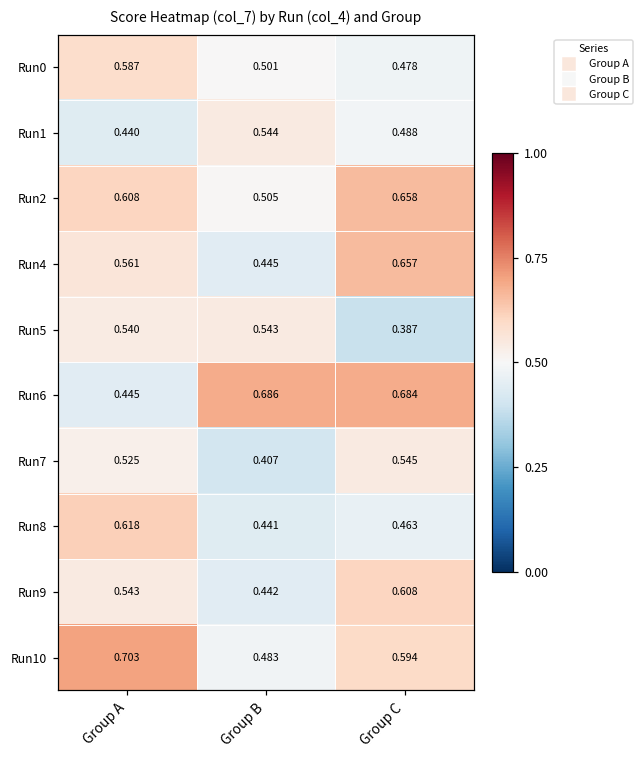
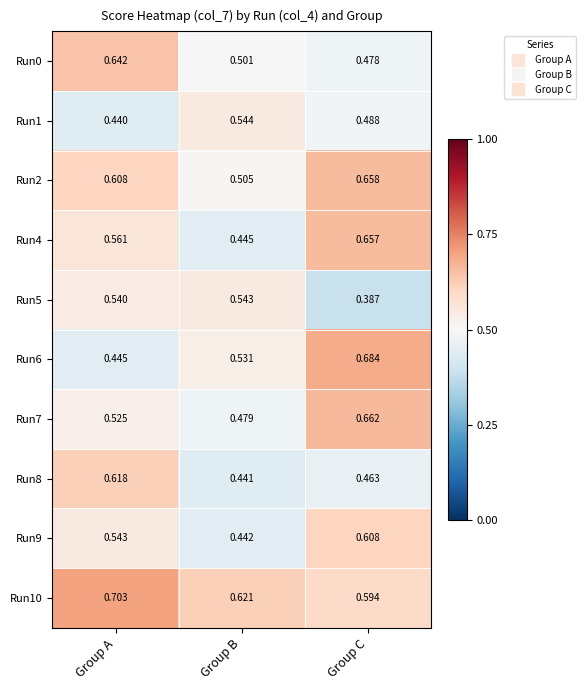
Run0, Group A: 0.587 -> 0.642
Run6, Group B: 0.686 -> 0.531
Run7, Group B: 0.407 -> 0.479
Run7, Group C: 0.545 -> 0.662
Run10, Group B: 0.483 -> 0.621
